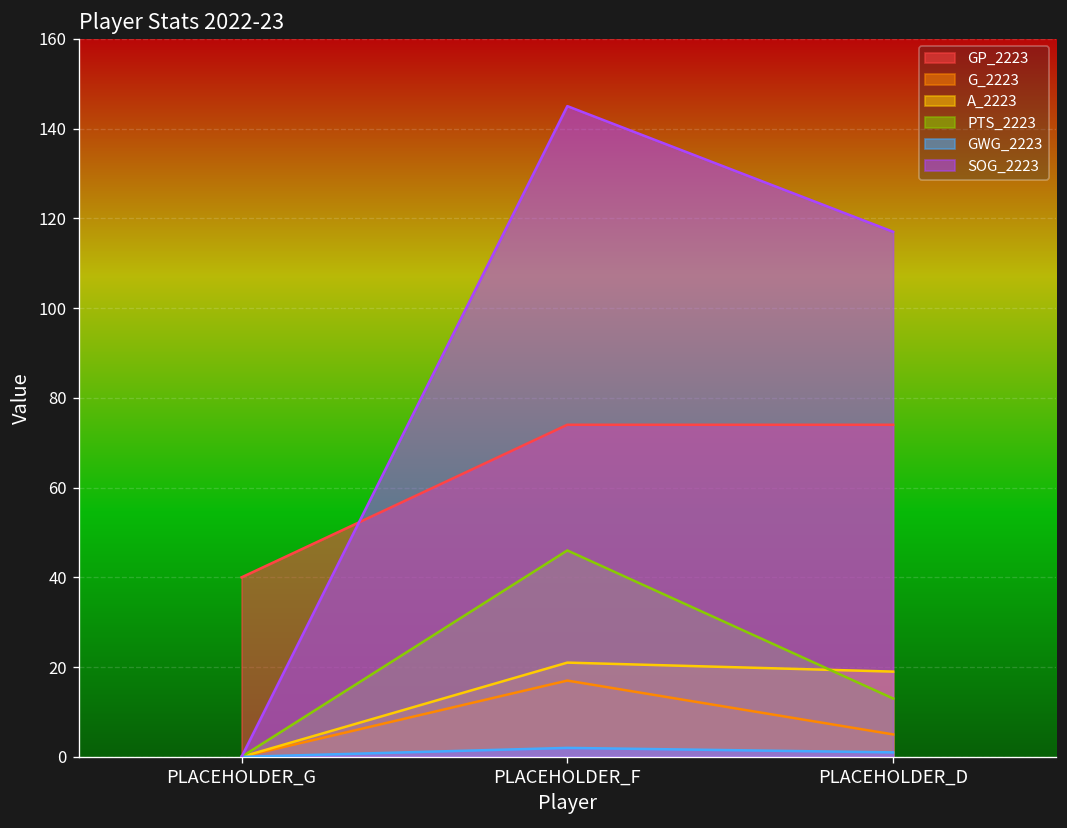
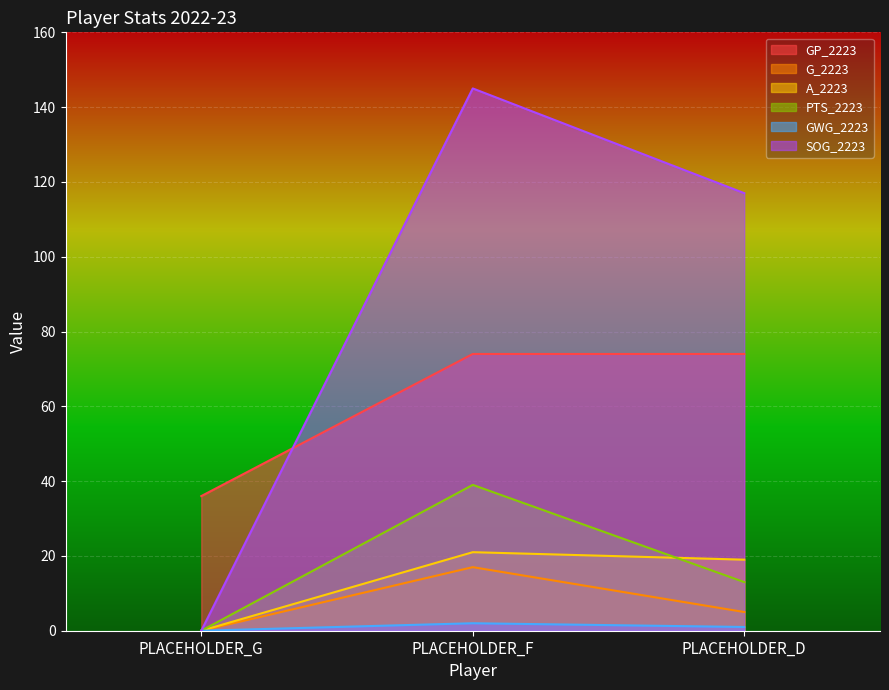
GP_2223, PLACEHOLDER_G: 40 -> 36
PTS_2223, PLACEHOLDER_F: 46 -> 39
